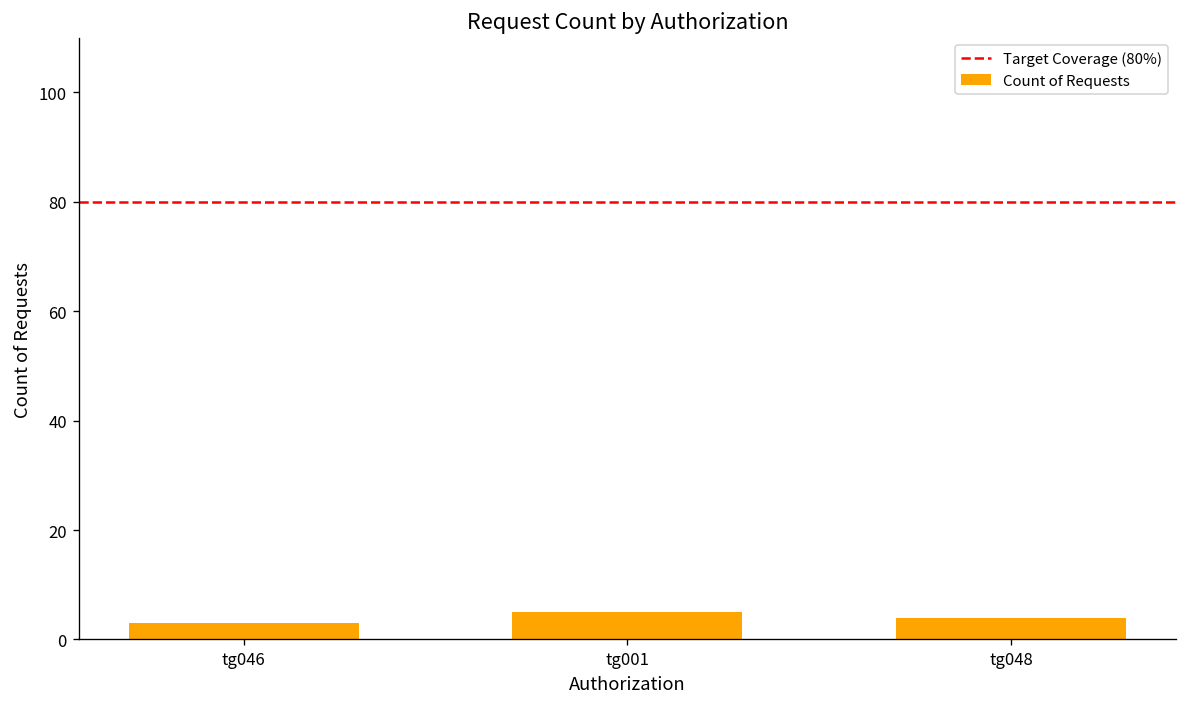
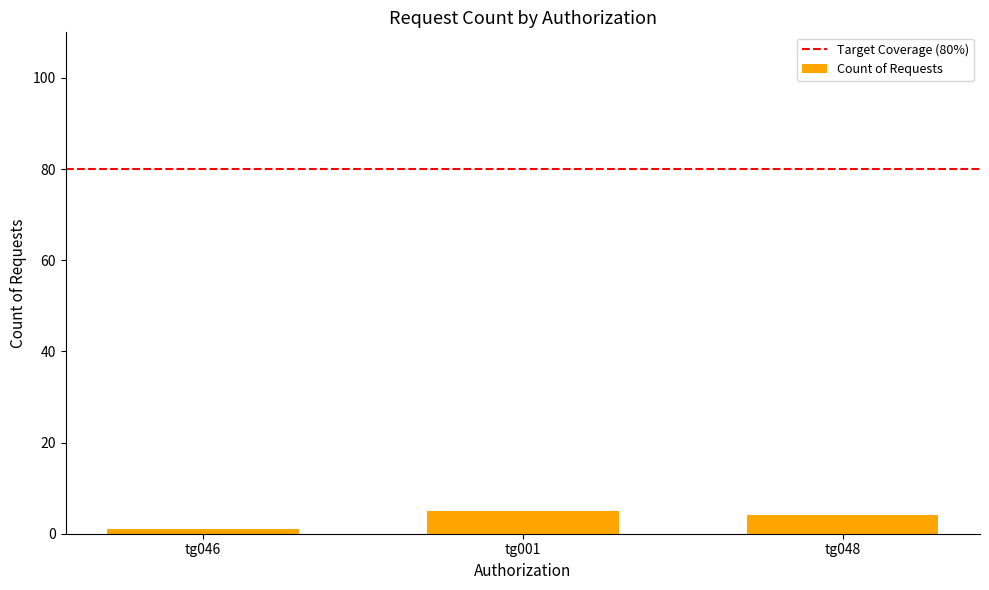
tg046: 3 -> 1
